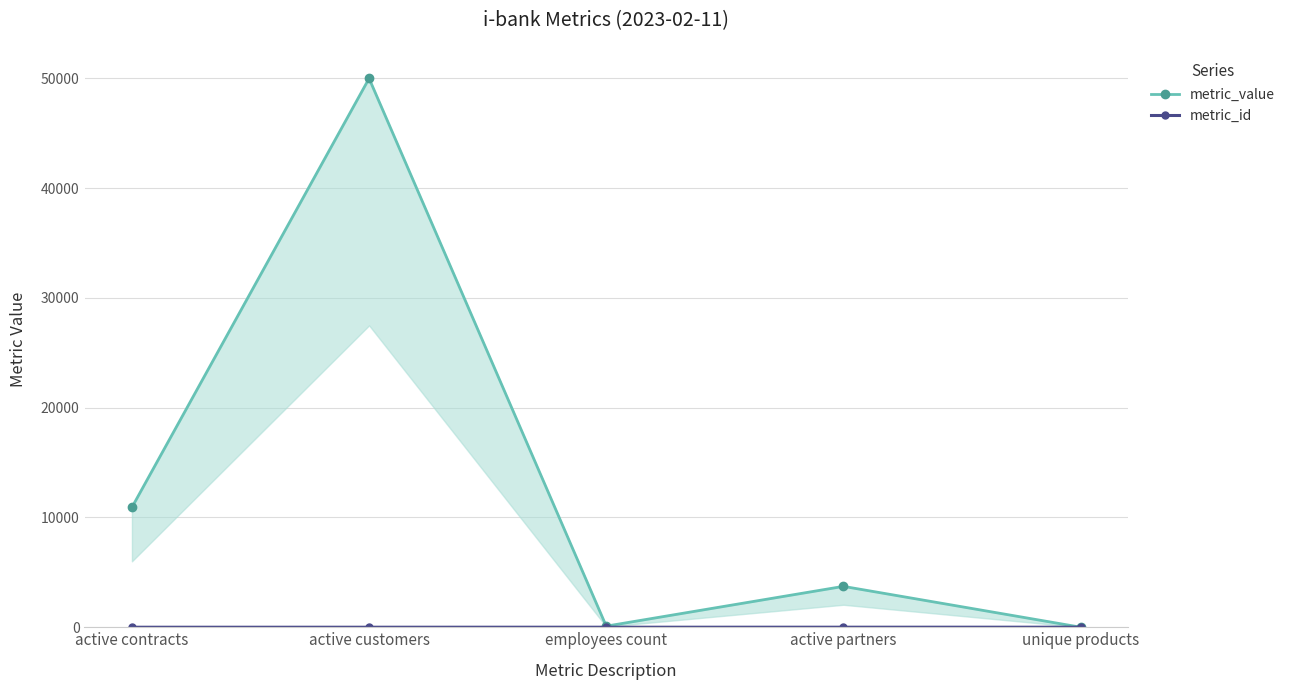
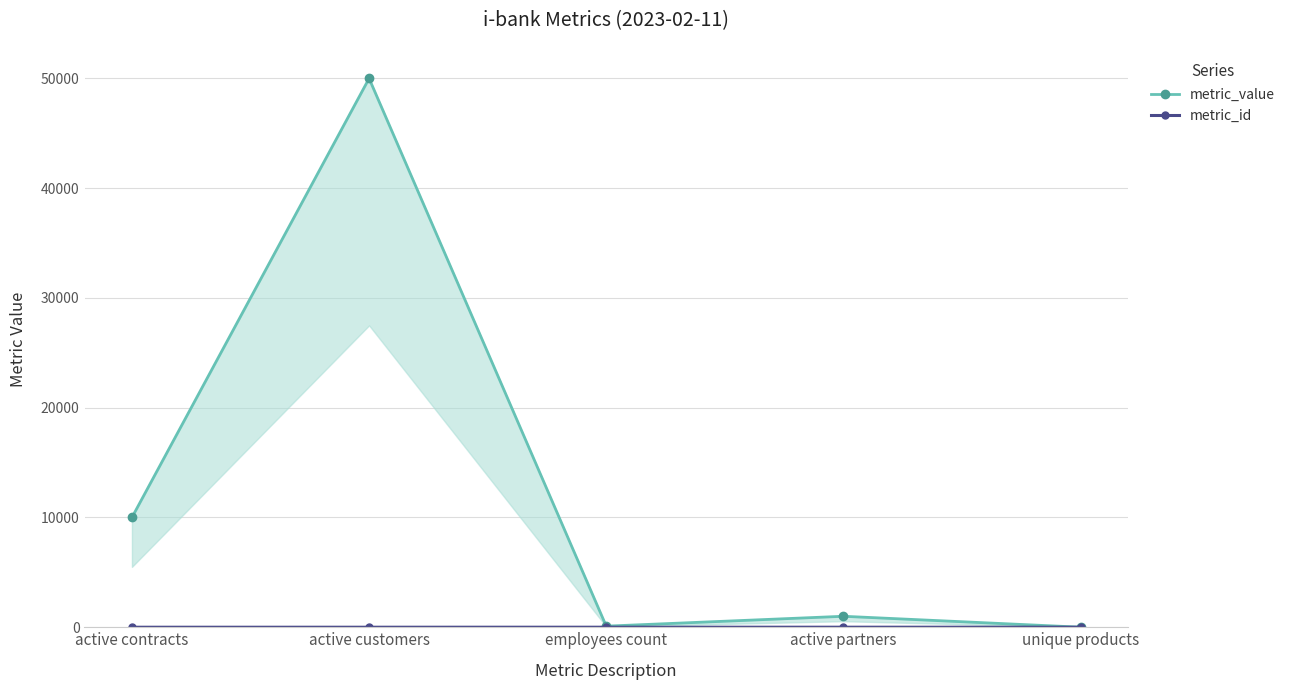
metric_value, active contracts: 10900 -> 10000
metric_value, active partners: 3700 -> 1000
